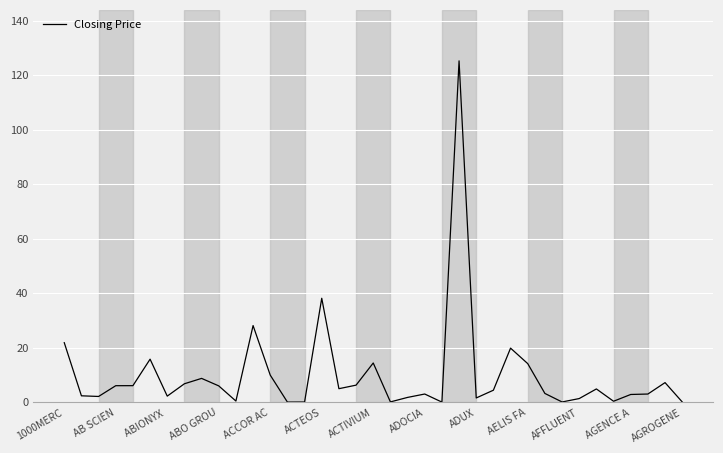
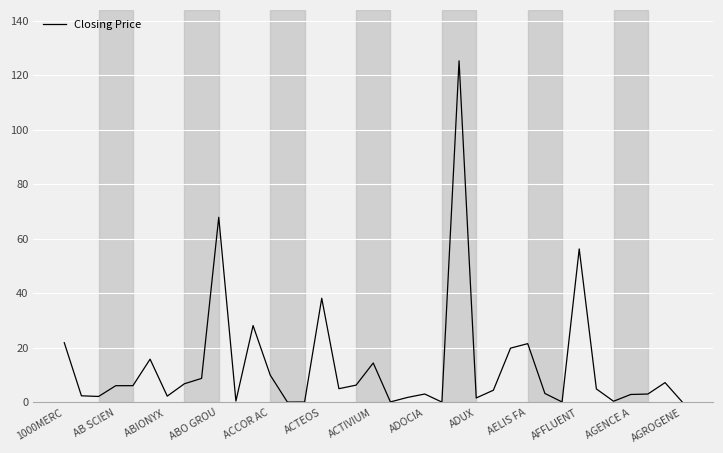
ABO GROU: 6 -> 68
AELIS FA: 14 -> 21
AFFLUENT: 1 -> 56
